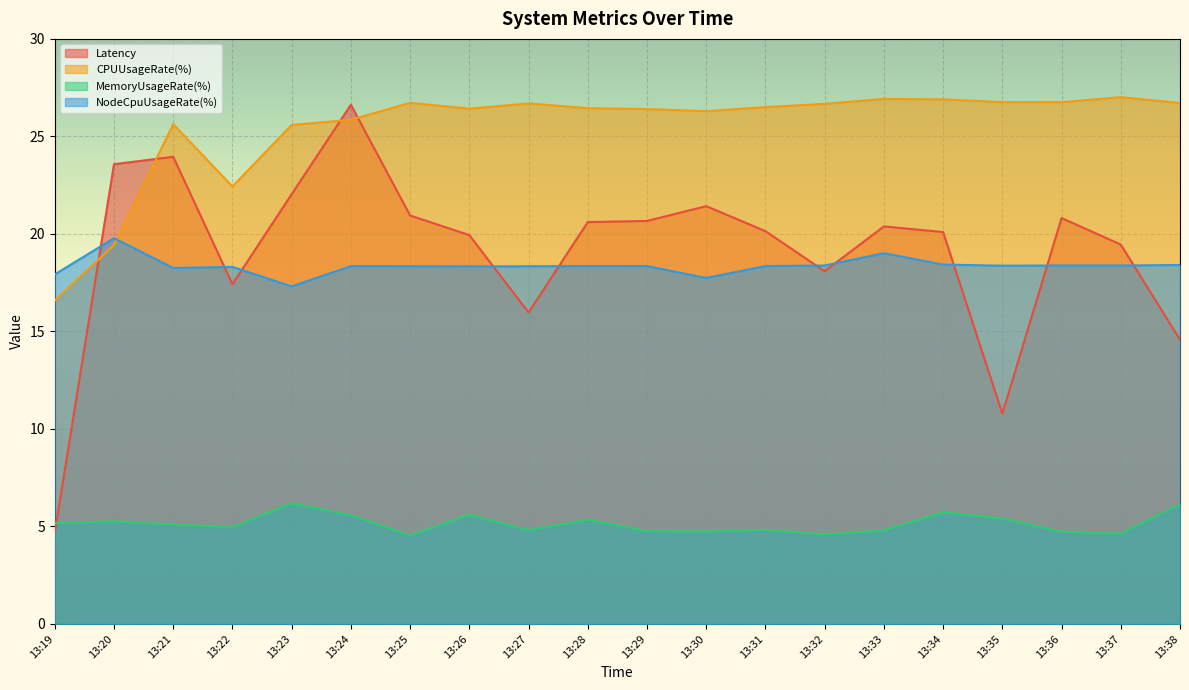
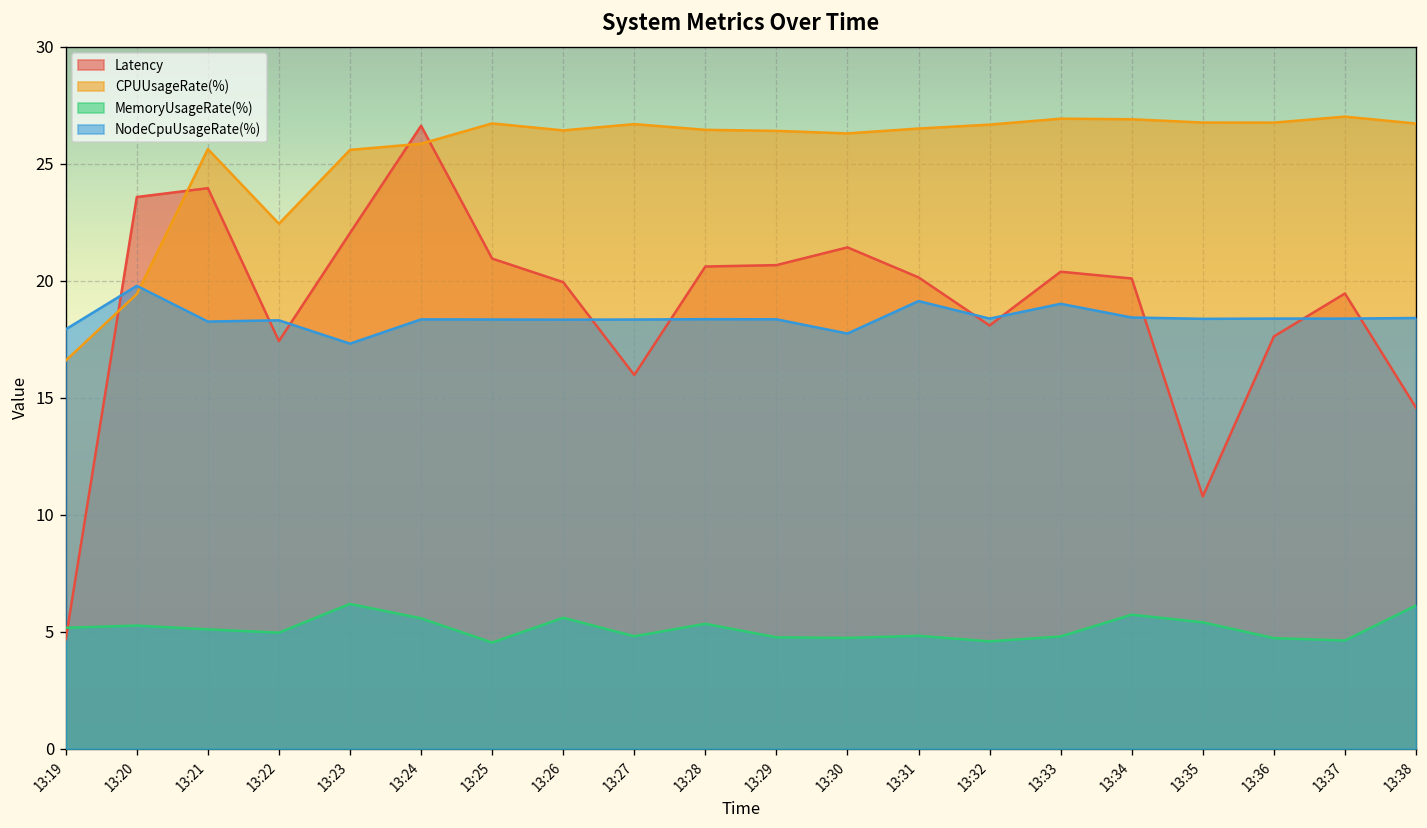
NodeCpuUsageRate(%), 13:31: 18.4 -> 19.1
Latency, 13:36: 20.8 -> 17.6
